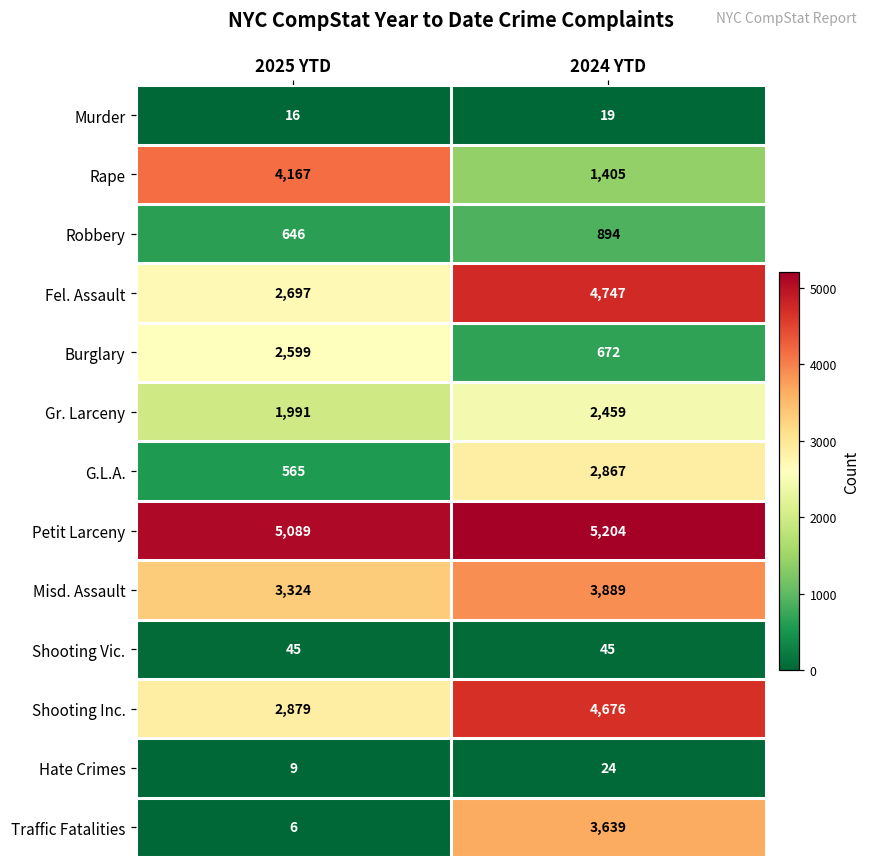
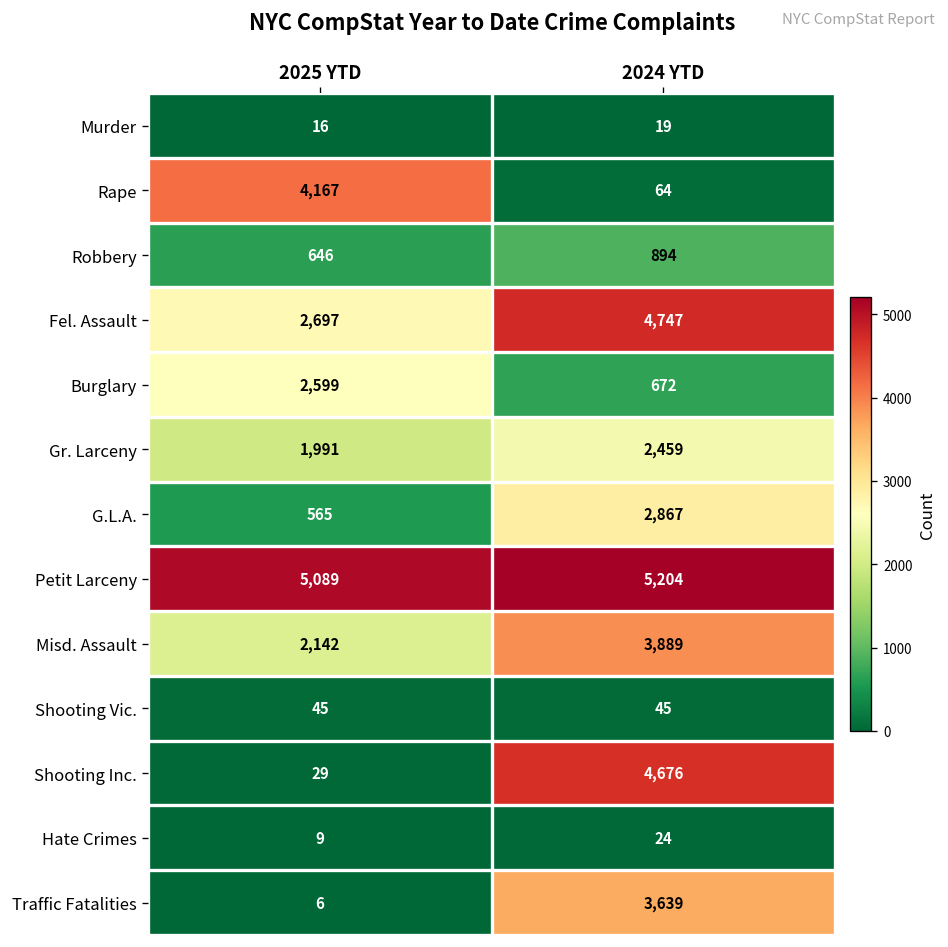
Rape, 2024 YTD: 1,405 -> 64
Misd. Assault, 2025 YTD: 3,324 -> 2,142
Shooting Inc., 2025 YTD: 2,879 -> 29
